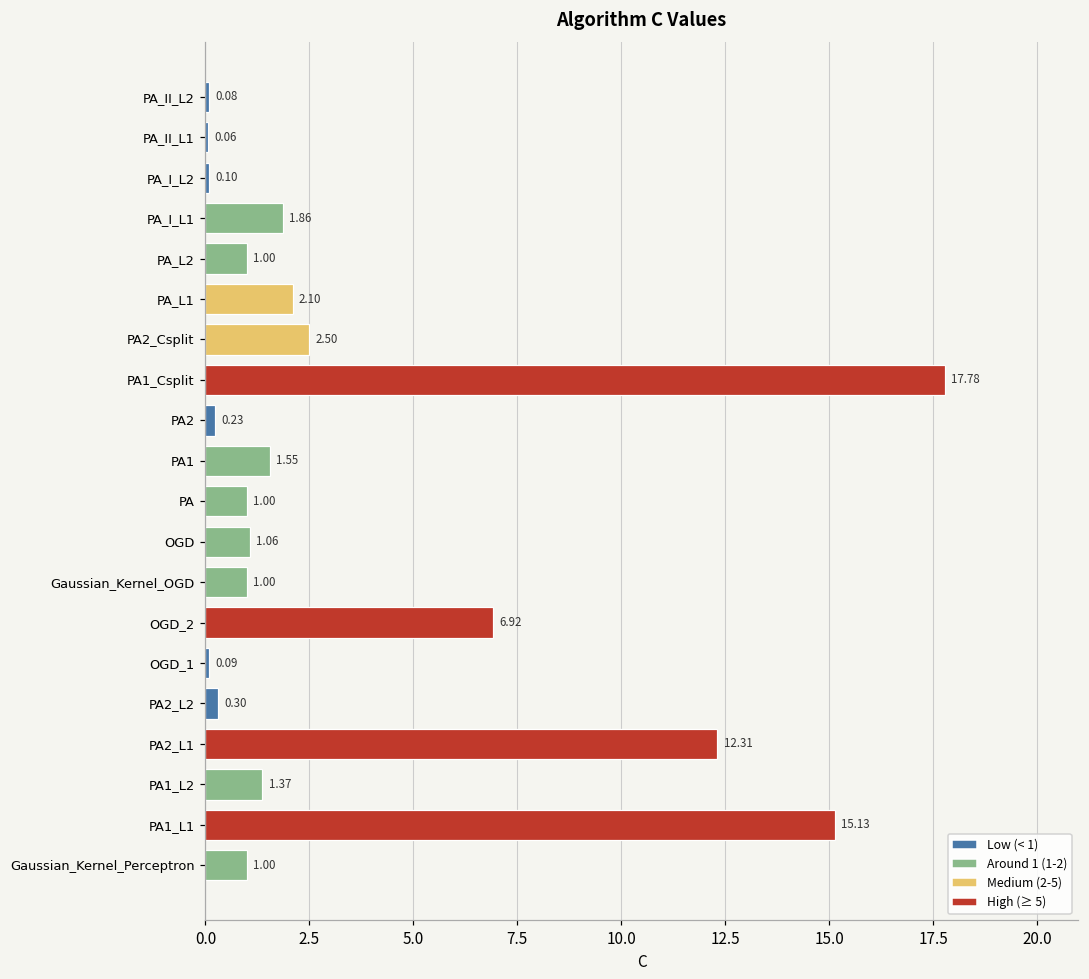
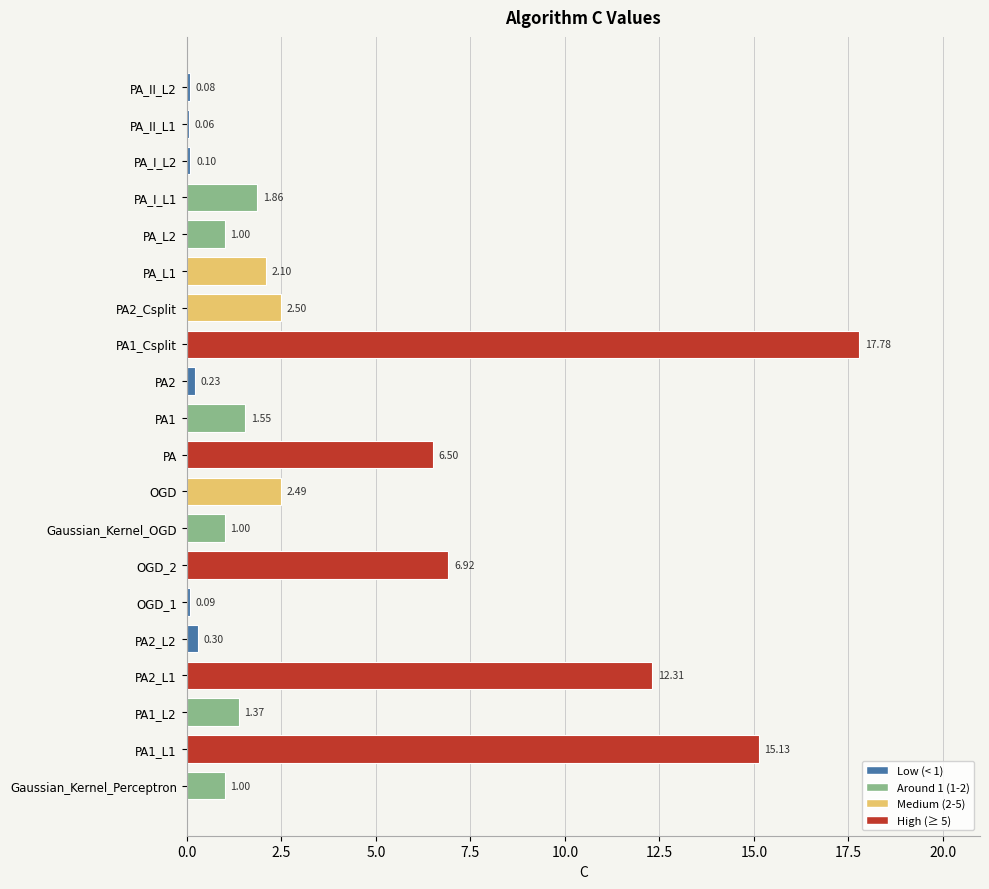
PA: 1.00 -> 6.50
OGD: 1.06 -> 2.49
